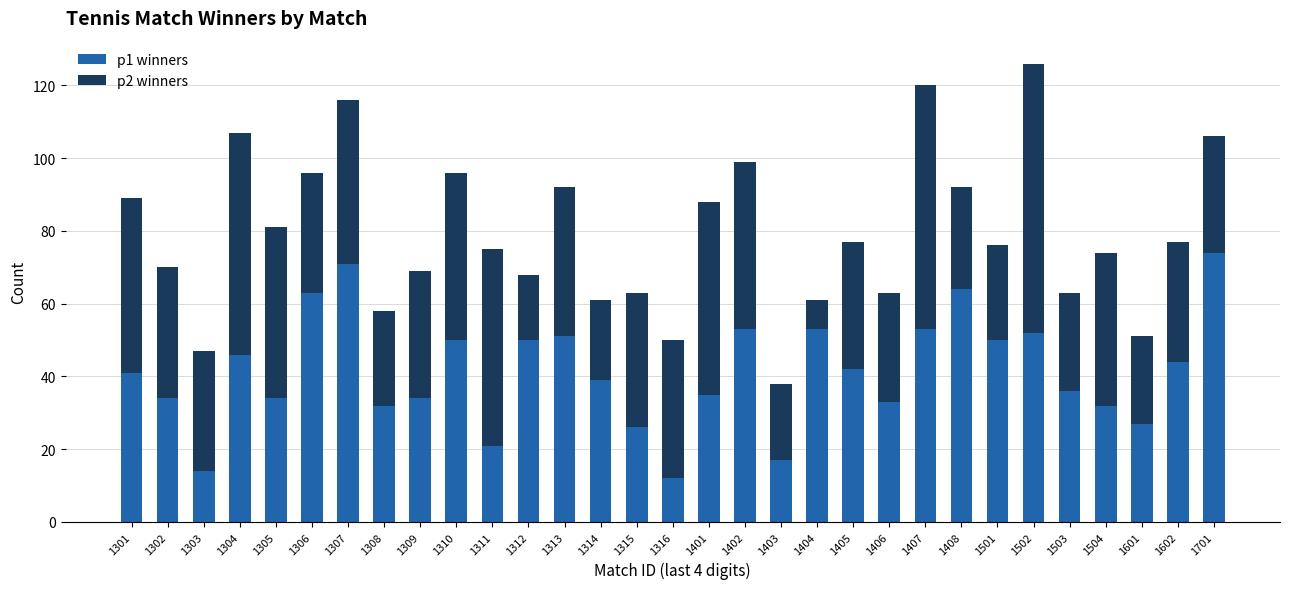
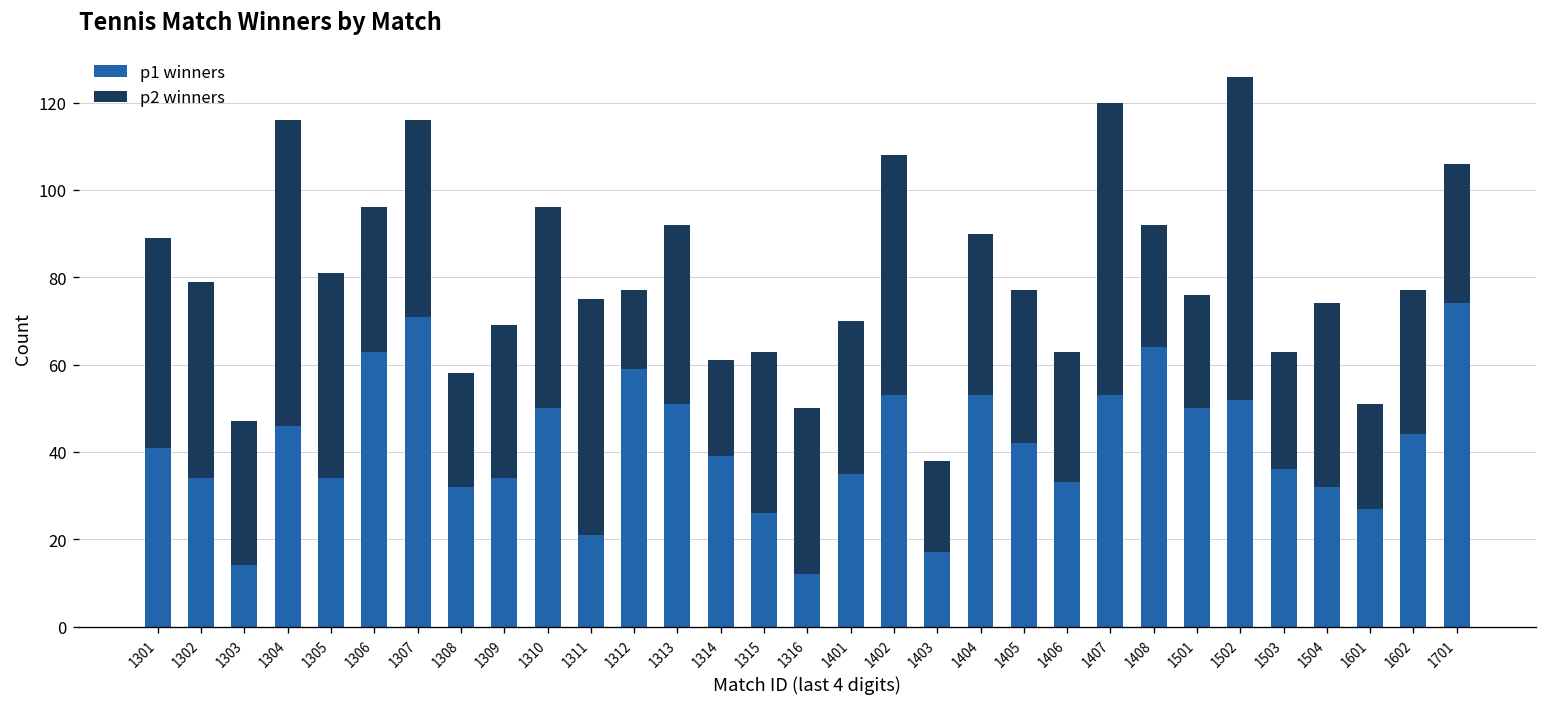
p2 winners, 1302: 36 -> 45
p2 winners, 1304: 61 -> 70
p1 winners, 1312: 50 -> 59
p2 winners, 1401: 53 -> 35
p2 winners, 1402: 46 -> 55
p2 winners, 1404: 8 -> 37
